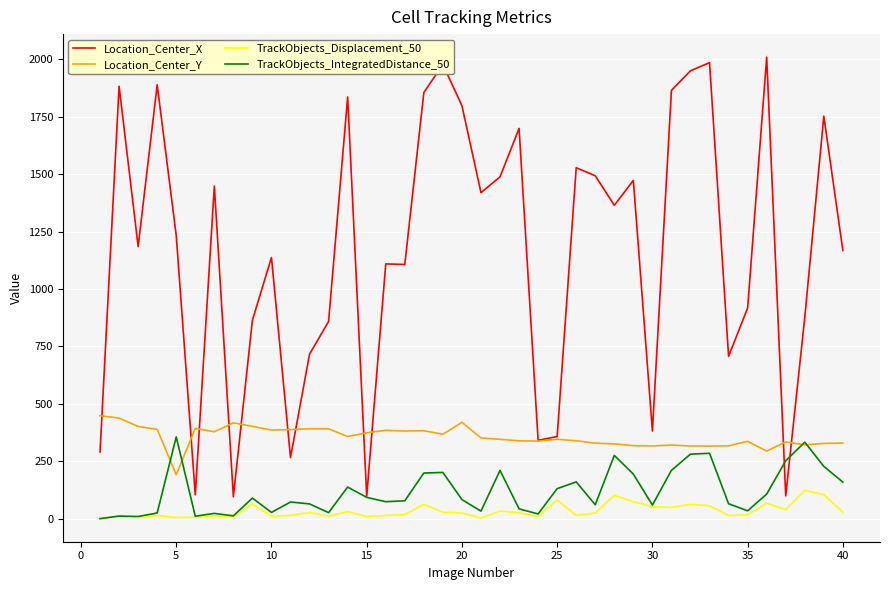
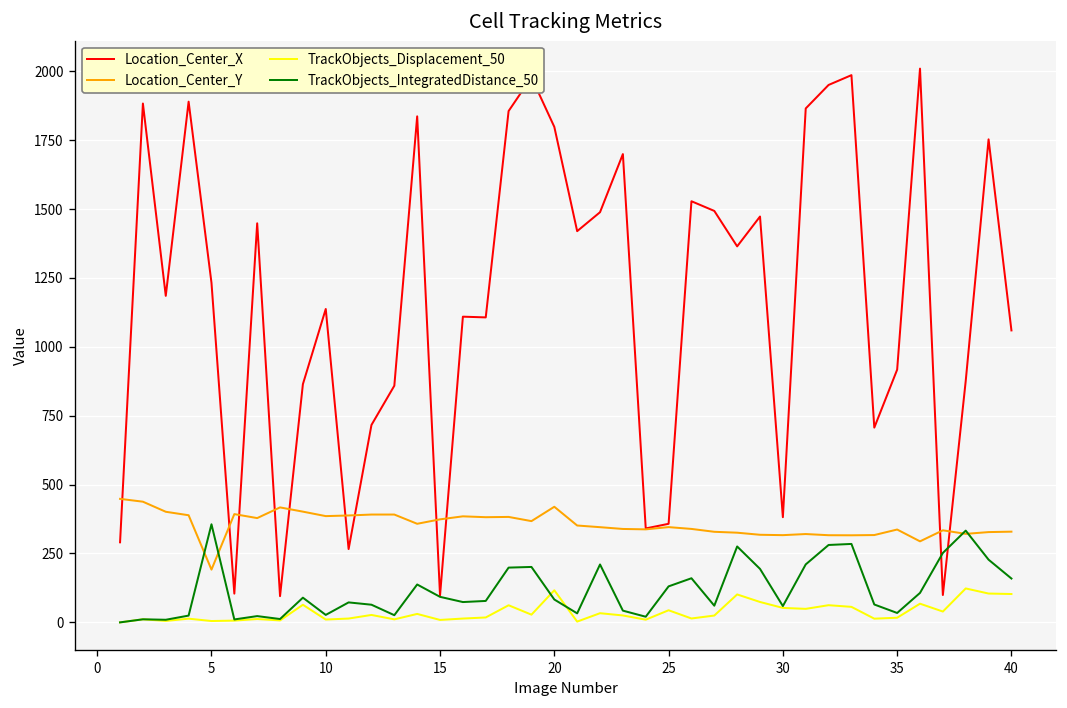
TrackObjects_Displacement_50, 20: 20 -> 120
TrackObjects_Displacement_50, 25: 80 -> 40
Location_Center_X, 40: 1170 -> 1060
TrackObjects_Displacement_50, 40: 30 -> 100
